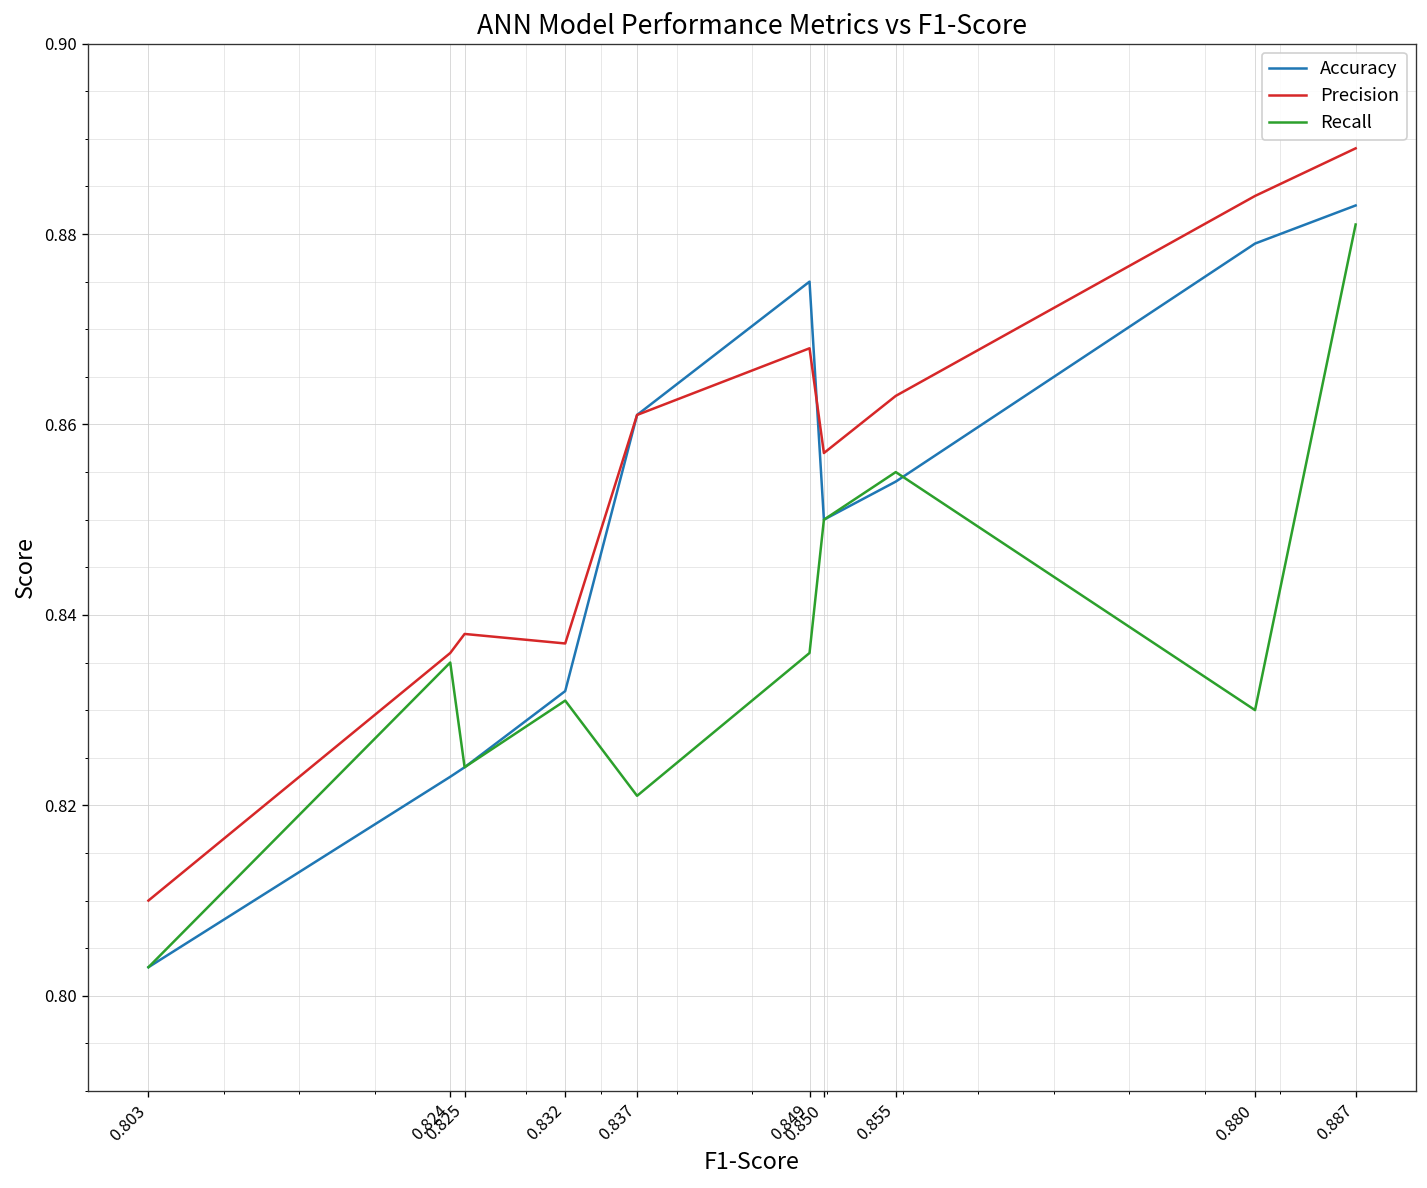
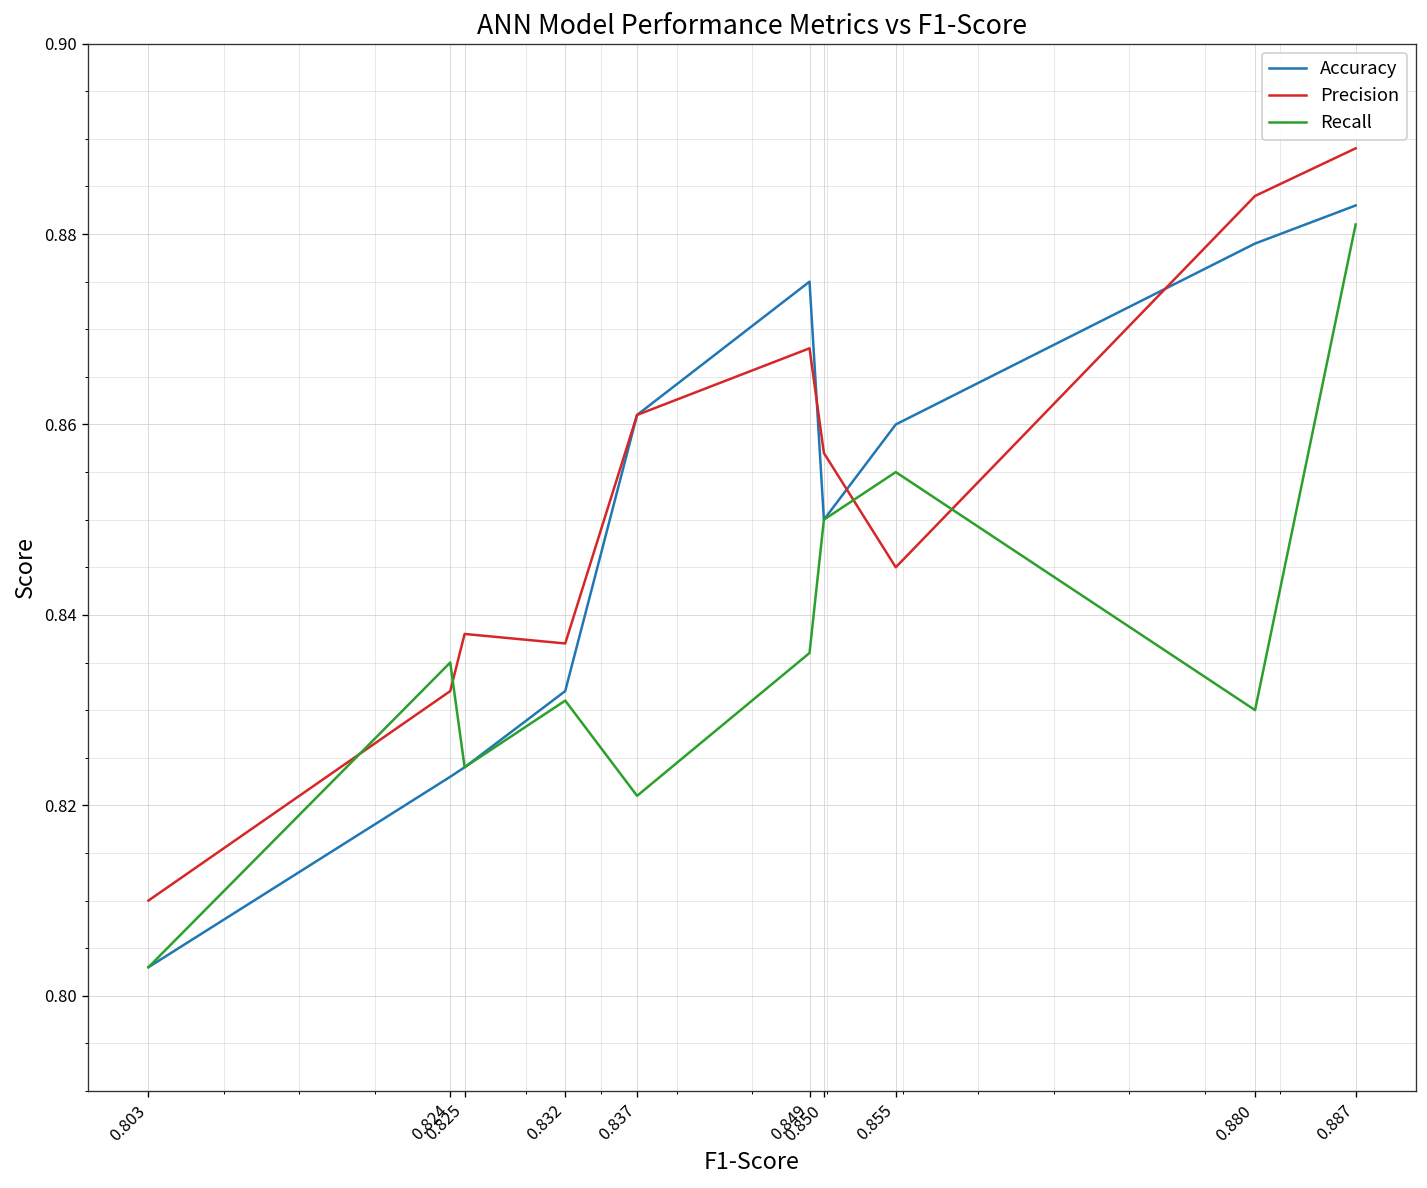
Precision, 0.824: 0.836 -> 0.832
Accuracy, 0.855: 0.854 -> 0.860
Precision, 0.855: 0.863 -> 0.845
